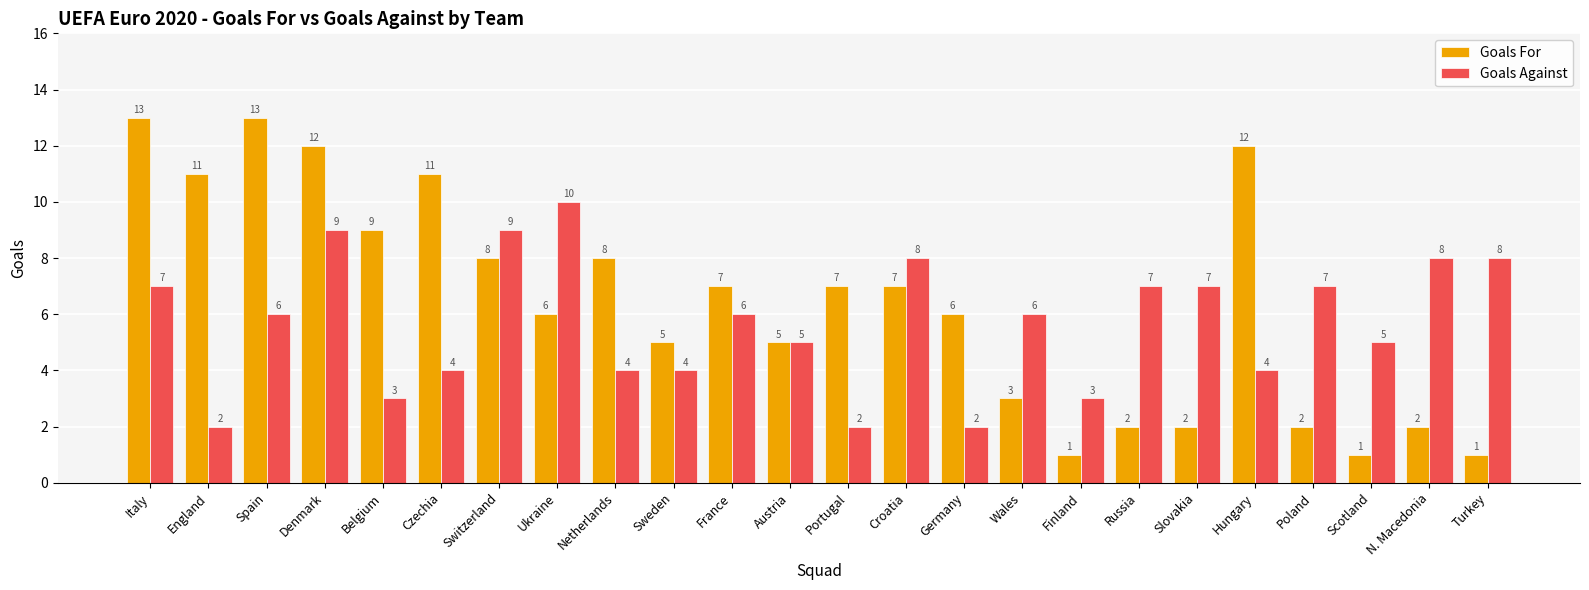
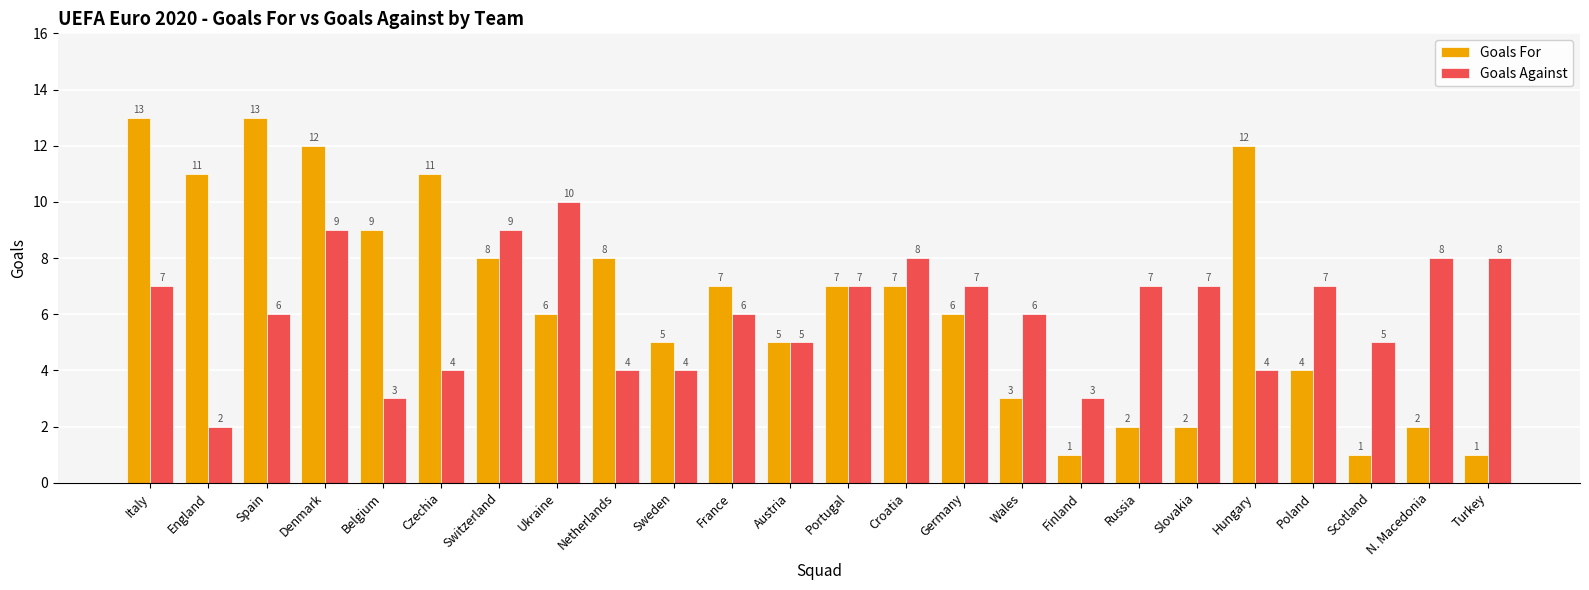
Goals Against, Portugal: 2 -> 7
Goals Against, Germany: 2 -> 7
Goals For, Poland: 2 -> 4
